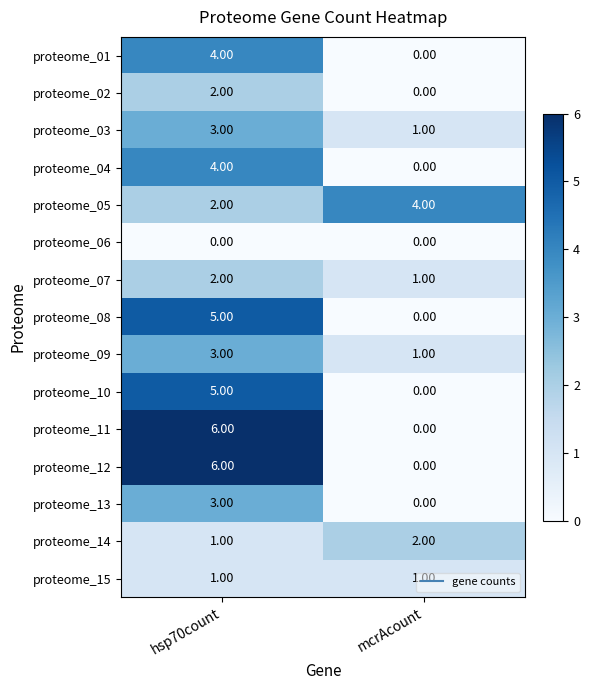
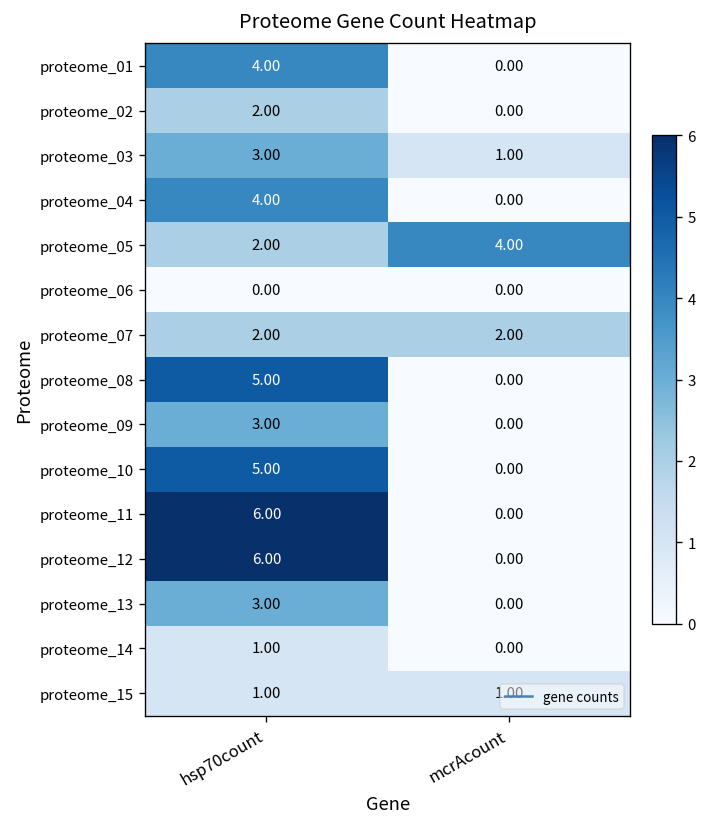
proteome_07, mcrAcount: 1.00 -> 2.00
proteome_09, mcrAcount: 1.00 -> 0.00
proteome_14, mcrAcount: 2.00 -> 0.00
